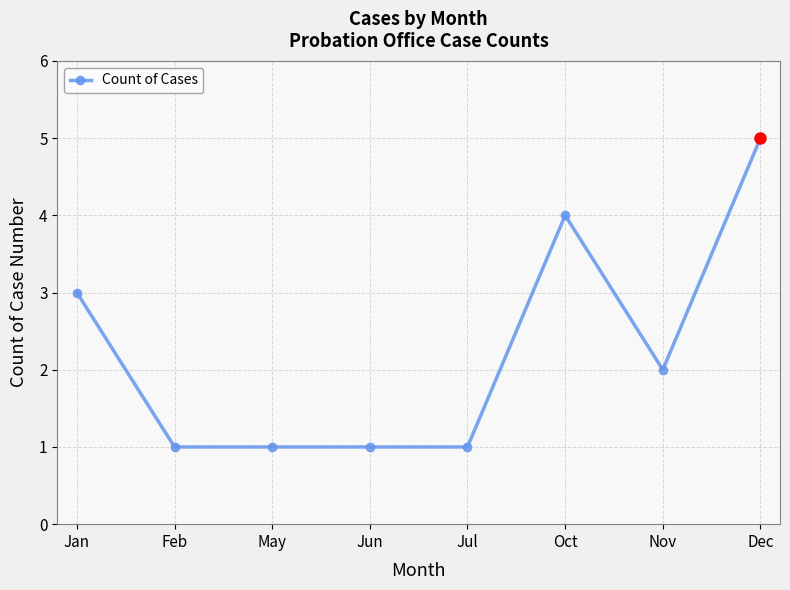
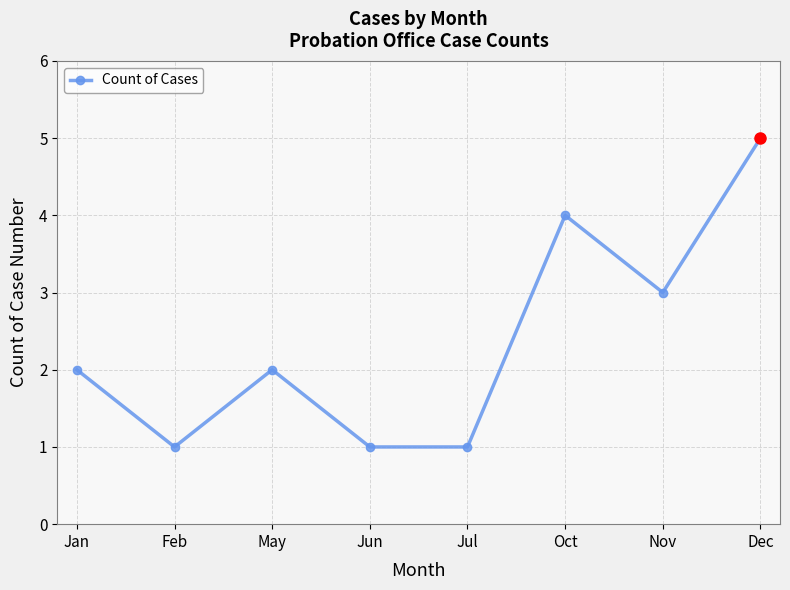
Count of Cases, Jan: 3 -> 2
Count of Cases, May: 1 -> 2
Count of Cases, Nov: 2 -> 3
